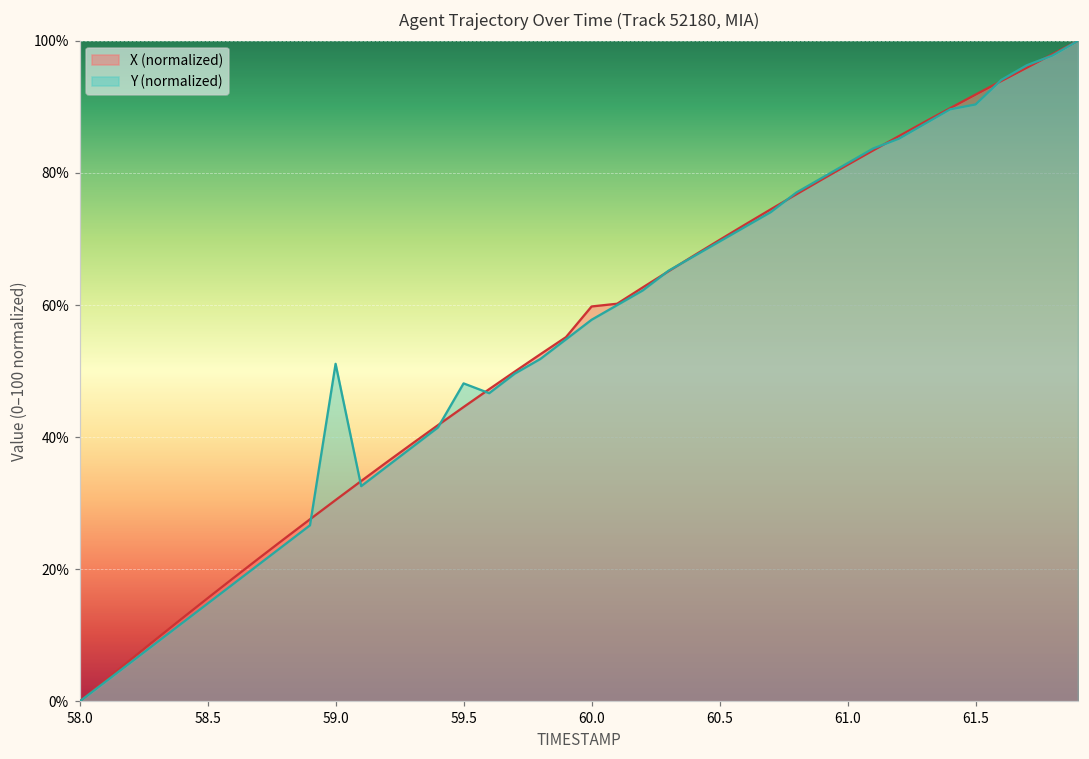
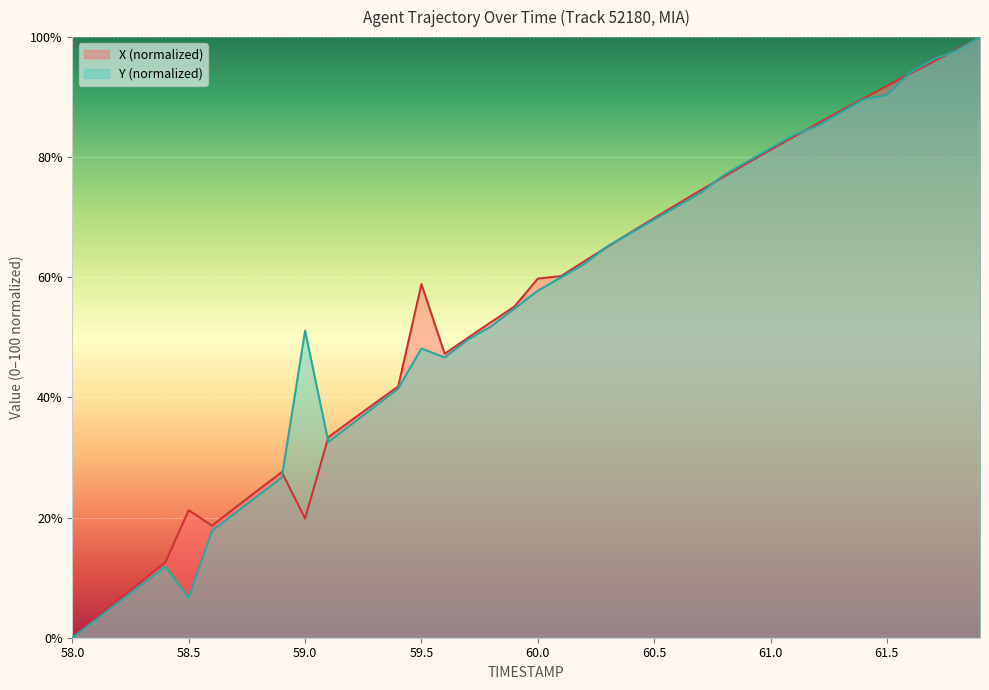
X (normalized), 58.5: 16% -> 21%
Y (normalized), 58.5: 15% -> 7%
X (normalized), 59.0: 30% -> 20%
X (normalized), 59.5: 45% -> 59%
